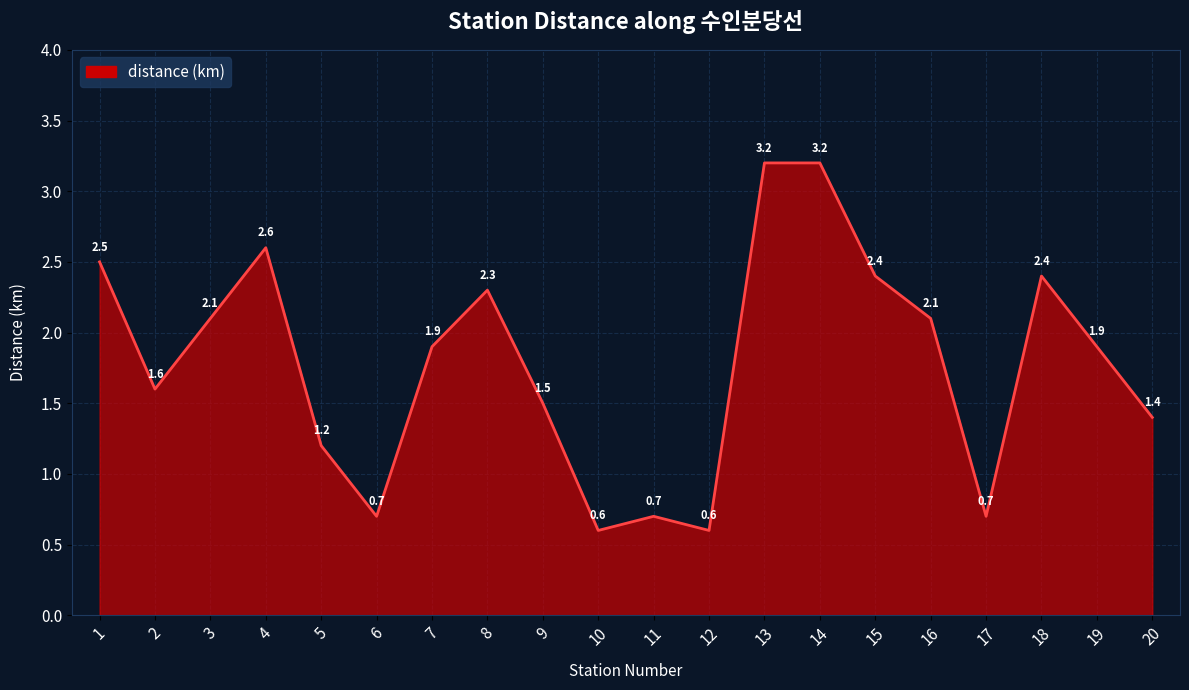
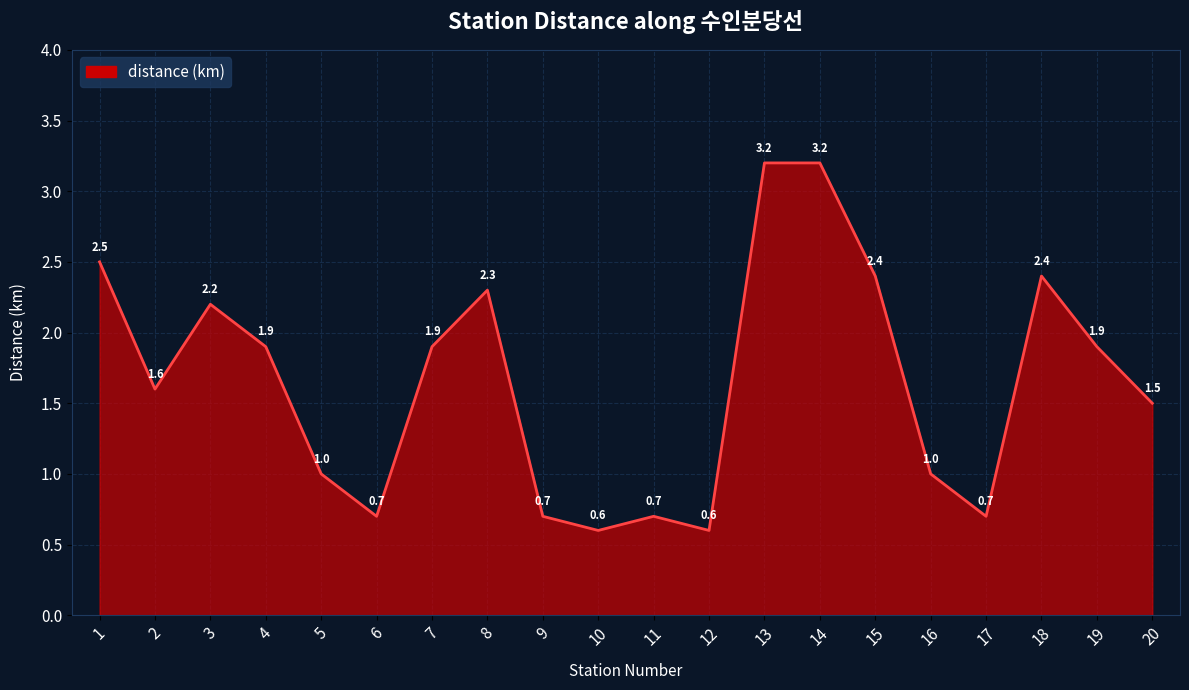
3: 2.1 -> 2.2
4: 2.6 -> 1.9
5: 1.2 -> 1.0
9: 1.5 -> 0.7
16: 2.1 -> 1.0
20: 1.4 -> 1.5
